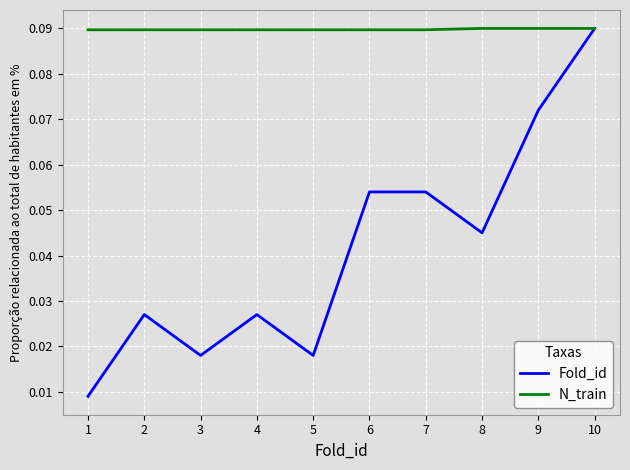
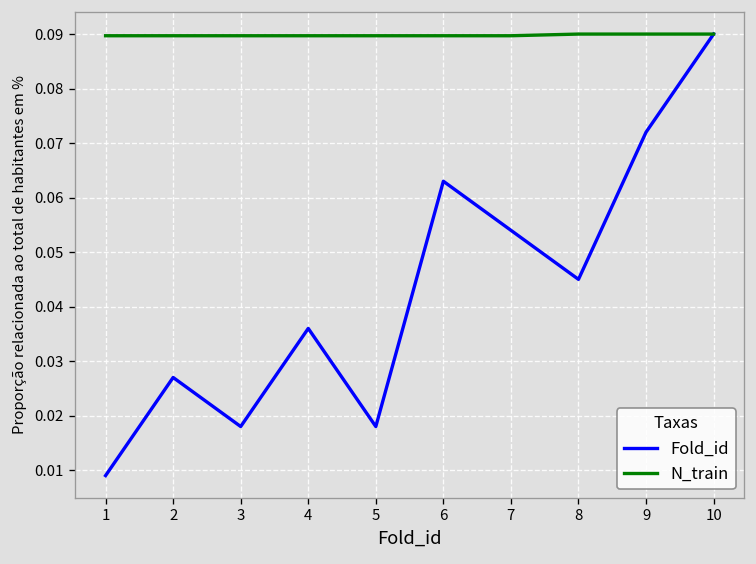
Fold_id, 4: 0.027 -> 0.036
Fold_id, 6: 0.054 -> 0.063
